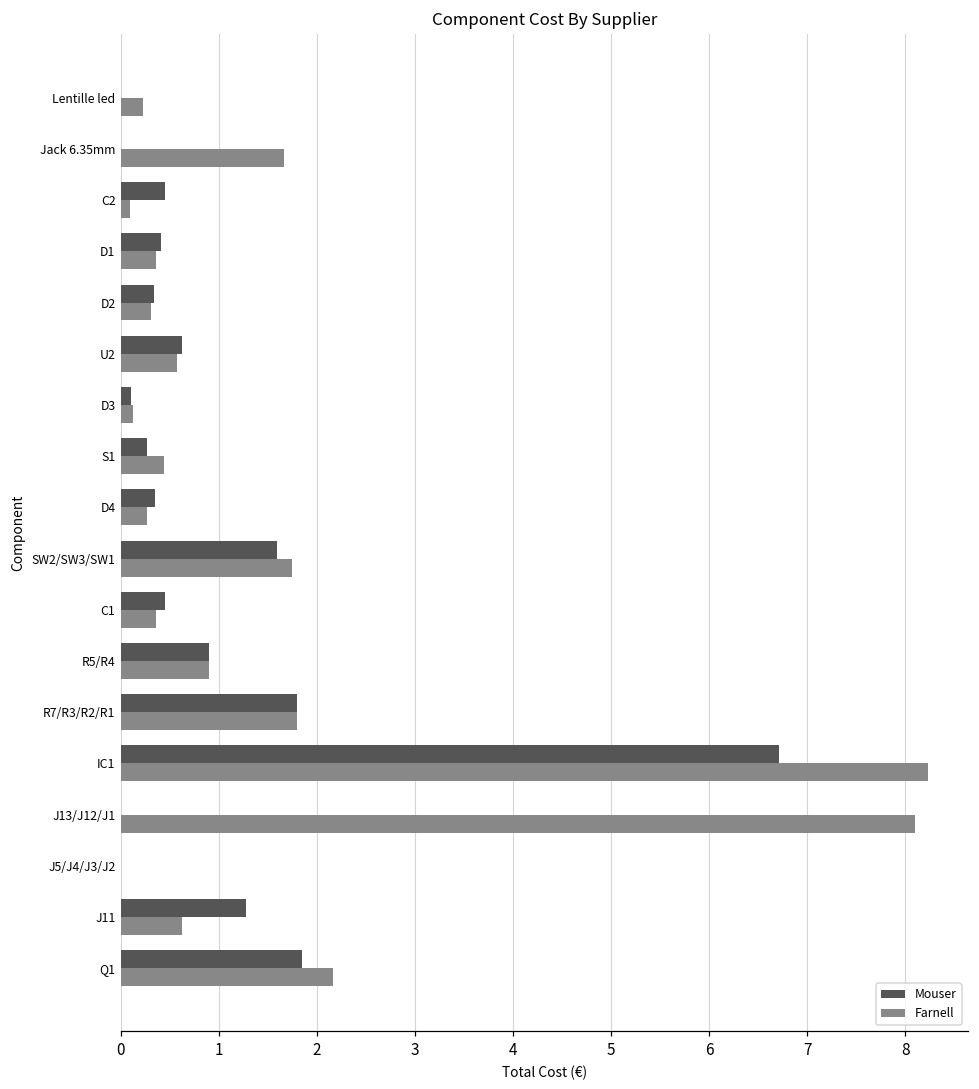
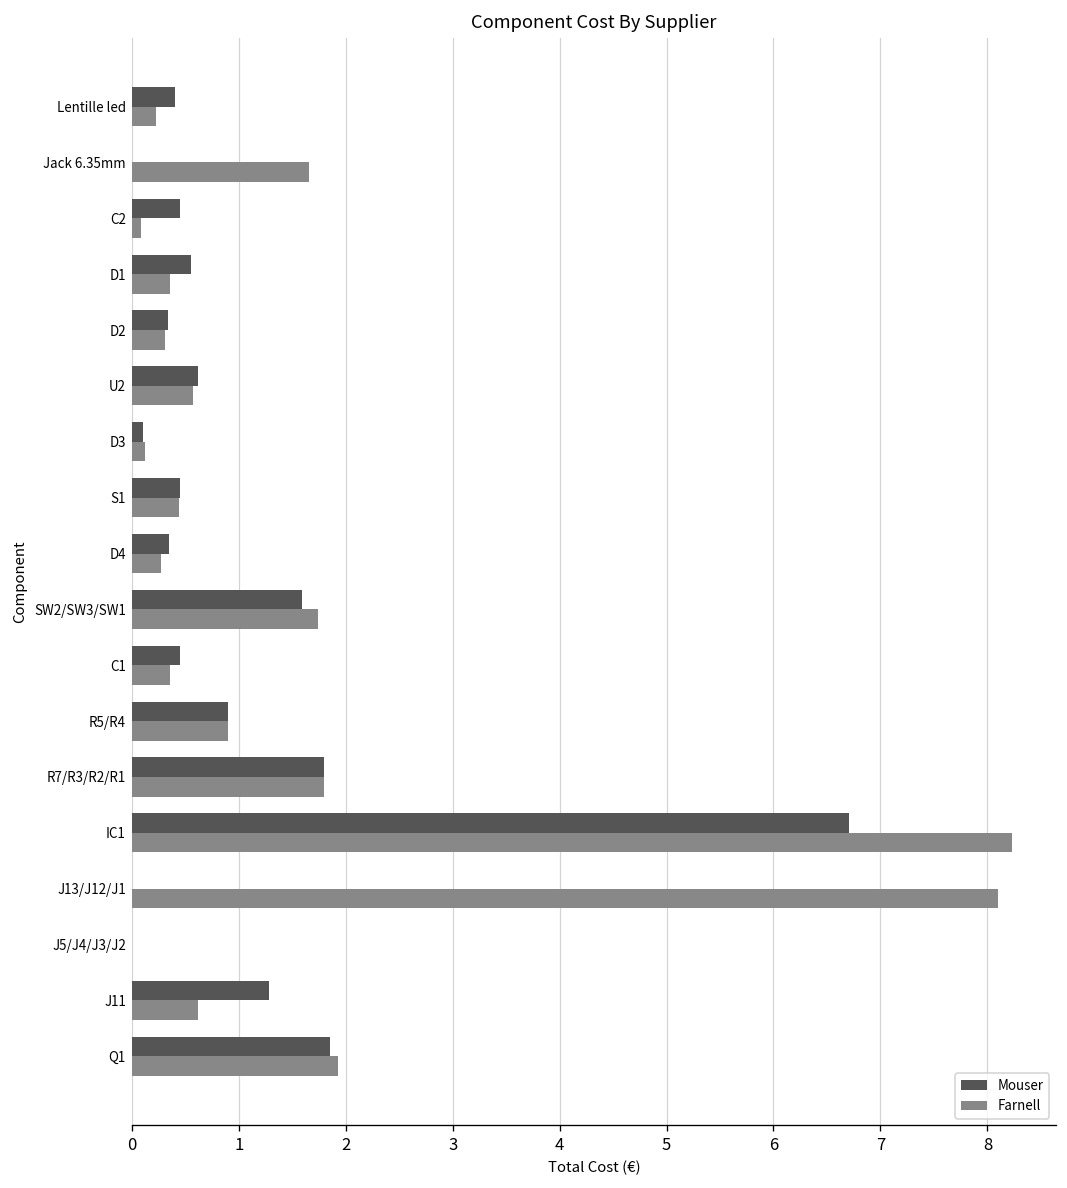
Mouser, Lentille led: 0.0 -> 0.4
Mouser, D1: 0.4 -> 0.6
Mouser, S1: 0.3 -> 0.5
Farnell, Q1: 2.2 -> 1.9
